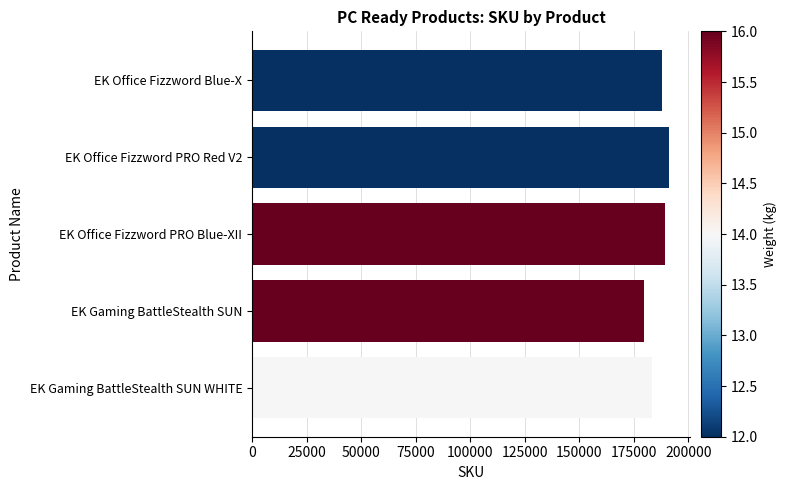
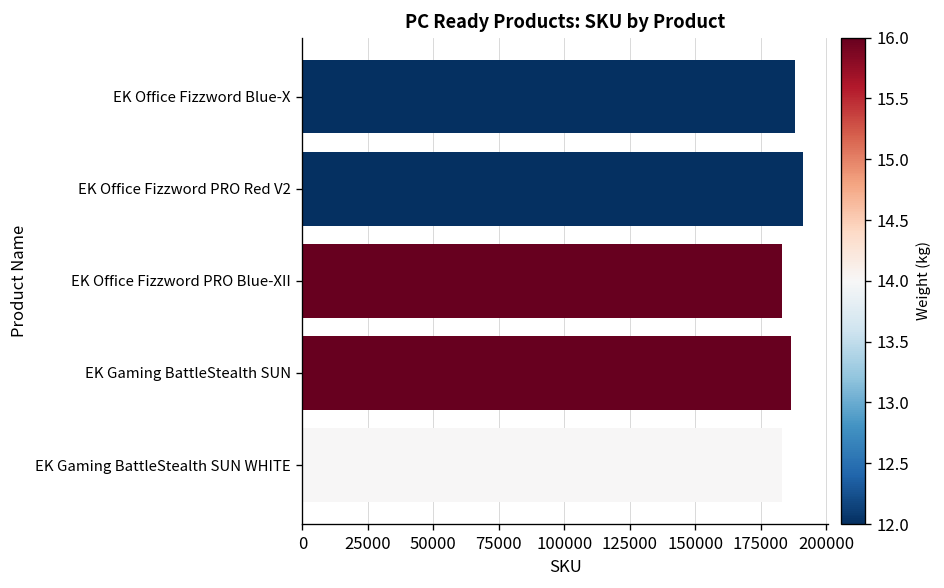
EK Office Fizzword PRO Blue-XII: 189000 -> 183000
EK Gaming BattleStealth SUN: 180000 -> 187000
